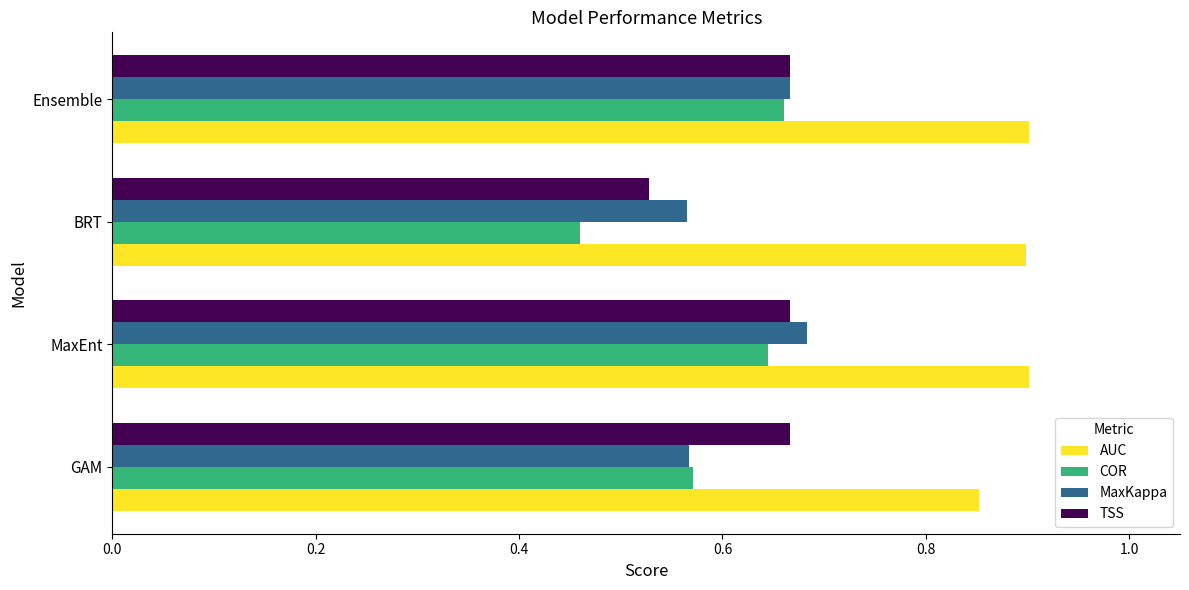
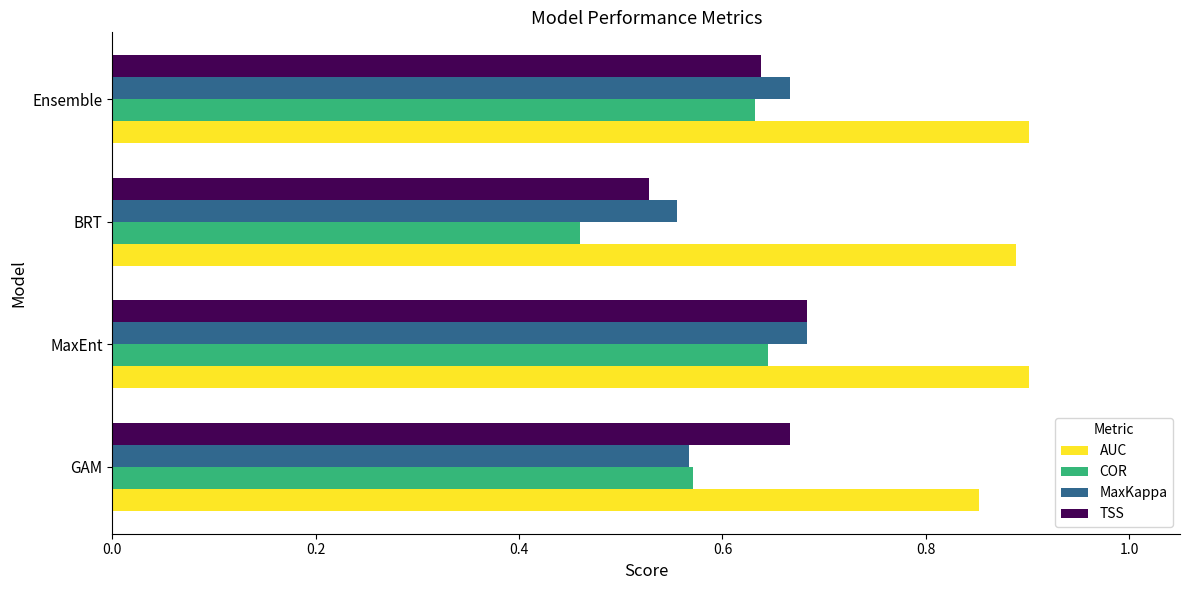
TSS, Ensemble: 0.667 -> 0.638
COR, Ensemble: 0.660 -> 0.632
MaxKappa, BRT: 0.565 -> 0.556
AUC, BRT: 0.898 -> 0.889
TSS, MaxEnt: 0.667 -> 0.683
